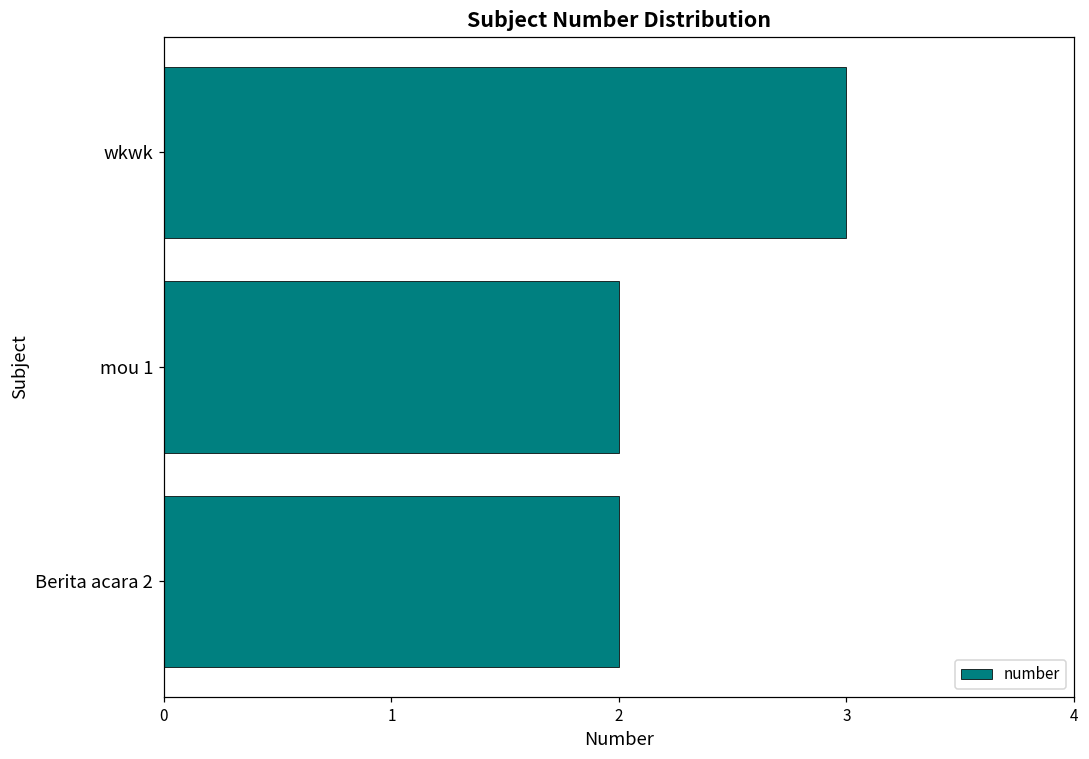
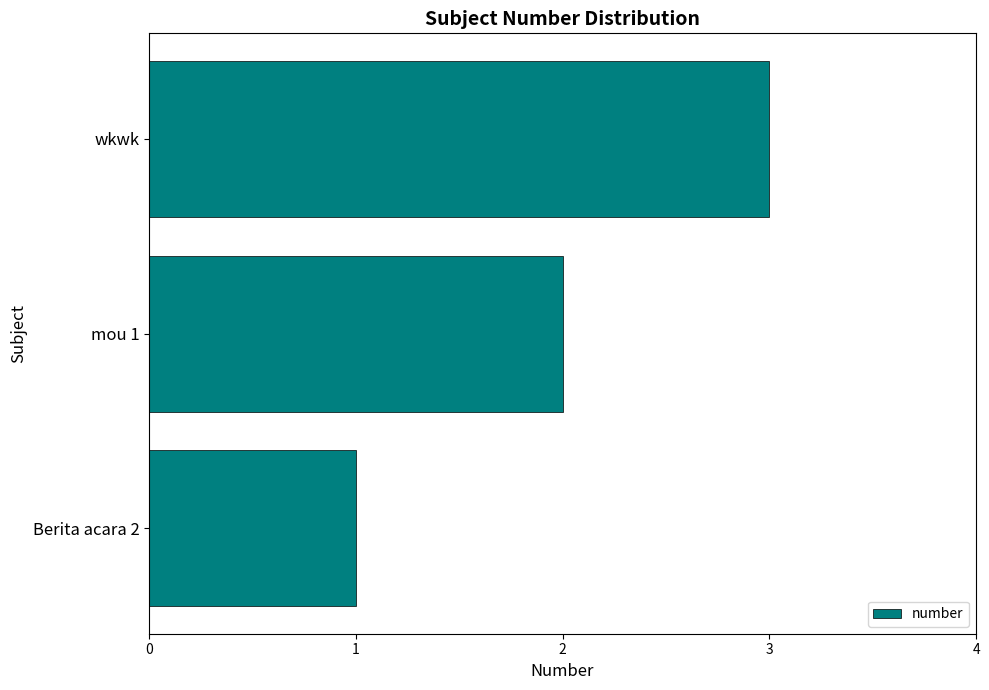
Berita acara 2: 2 -> 1
